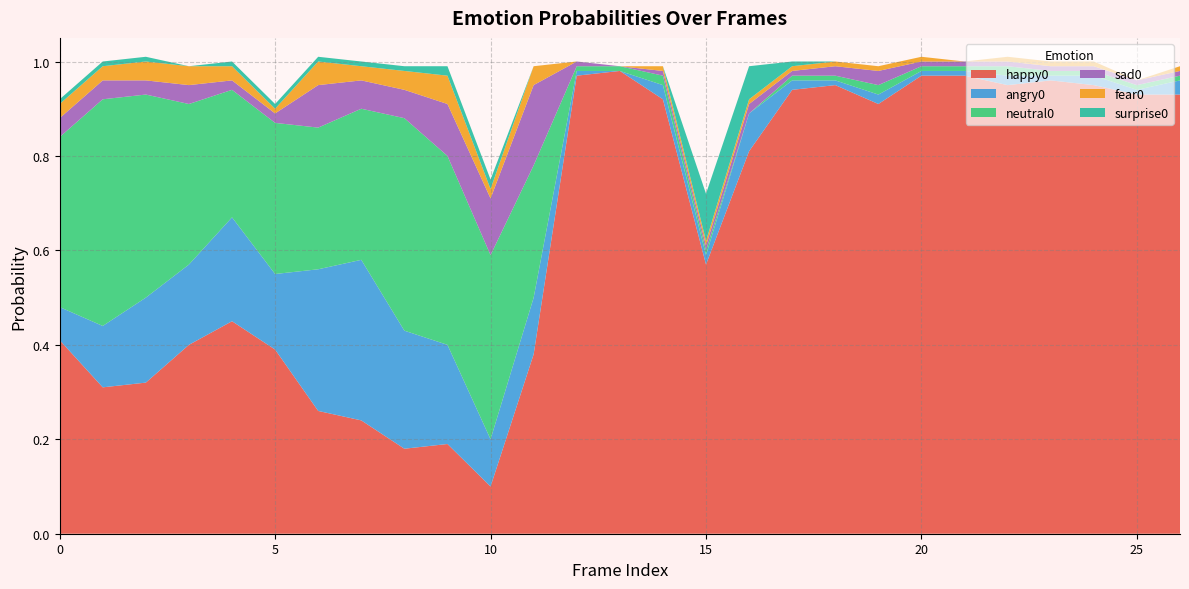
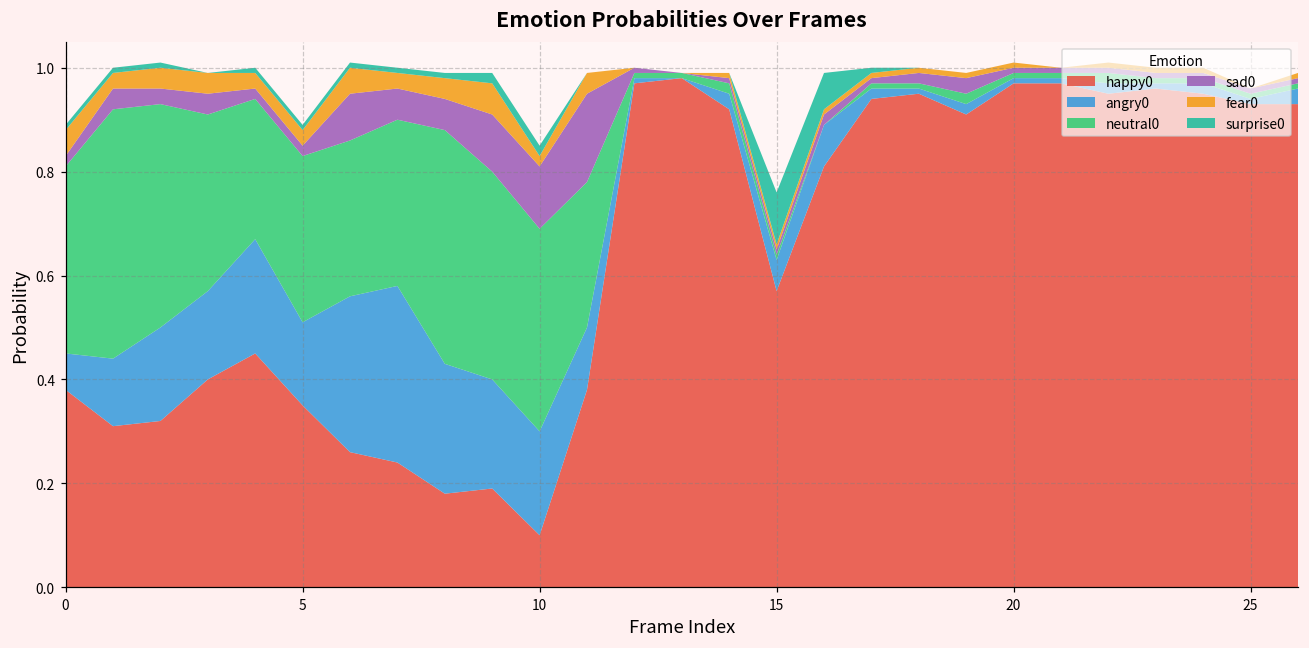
happy0, 0: 0.41 -> 0.38
sad0, 0: 0.04 -> 0.02
fear0, 0: 0.03 -> 0.05
happy0, 5: 0.39 -> 0.35
fear0, 5: 0.01 -> 0.03
angry0, 10: 0.1 -> 0.2
angry0, 15: 0.02 -> 0.06
